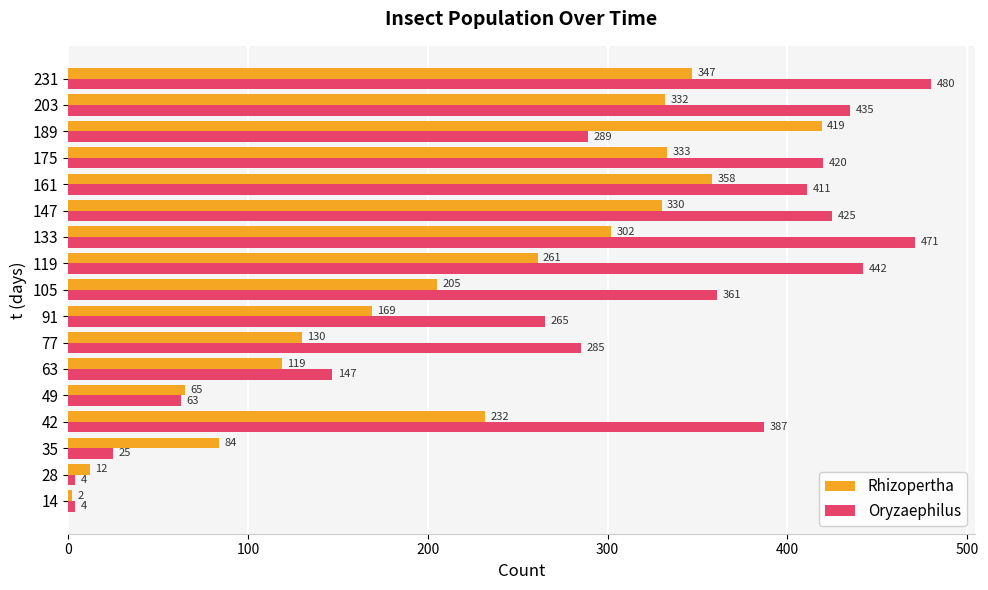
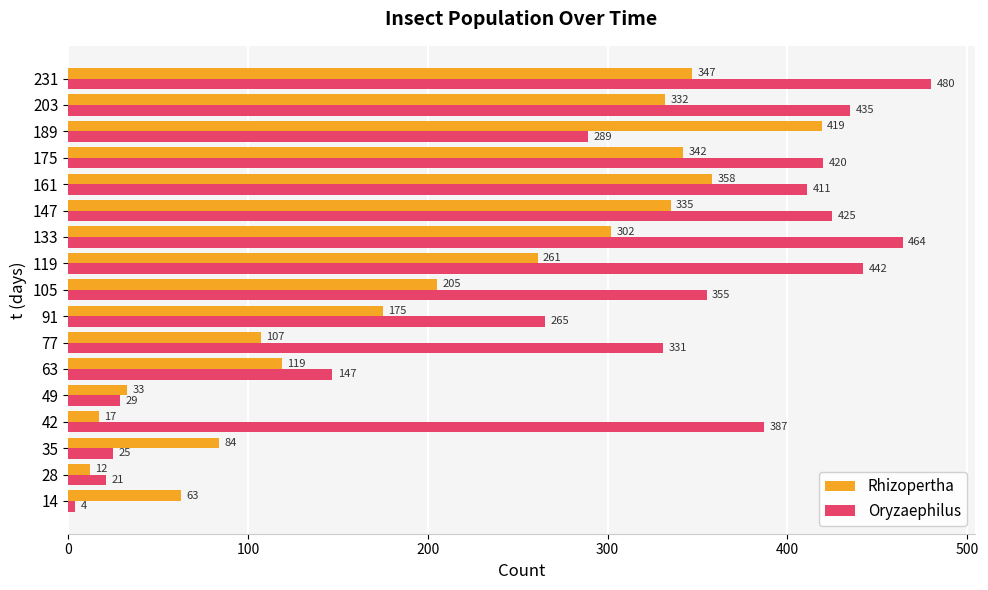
Rhizopertha, 175: 333 -> 342
Rhizopertha, 147: 330 -> 335
Oryzaephilus, 133: 471 -> 464
Oryzaephilus, 105: 361 -> 355
Rhizopertha, 91: 169 -> 175
Rhizopertha, 77: 130 -> 107
Oryzaephilus, 77: 285 -> 331
Rhizopertha, 49: 65 -> 33
Oryzaephilus, 49: 63 -> 29
Rhizopertha, 42: 232 -> 17
Oryzaephilus, 28: 4 -> 21
Rhizopertha, 14: 2 -> 63
